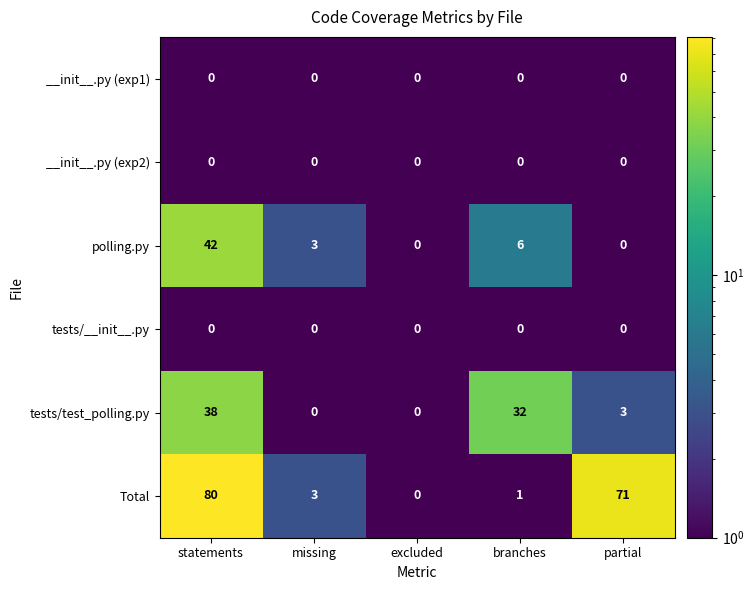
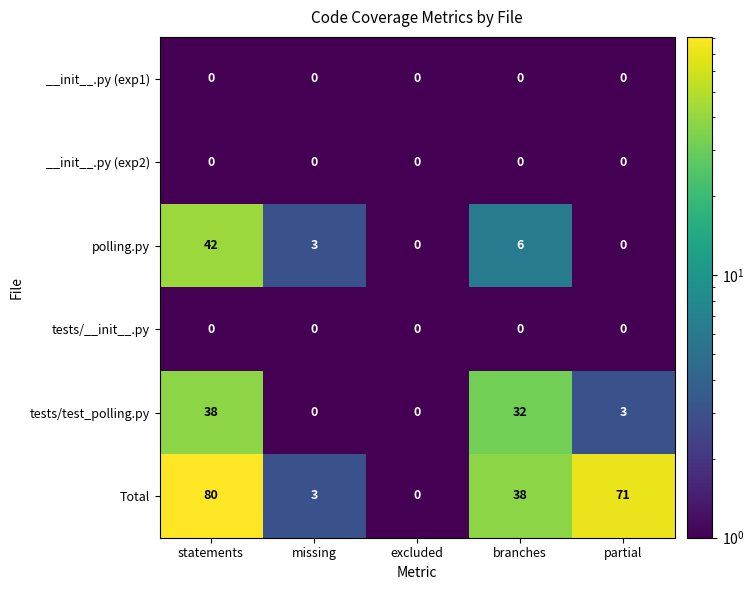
Total, branches: 1 -> 38
